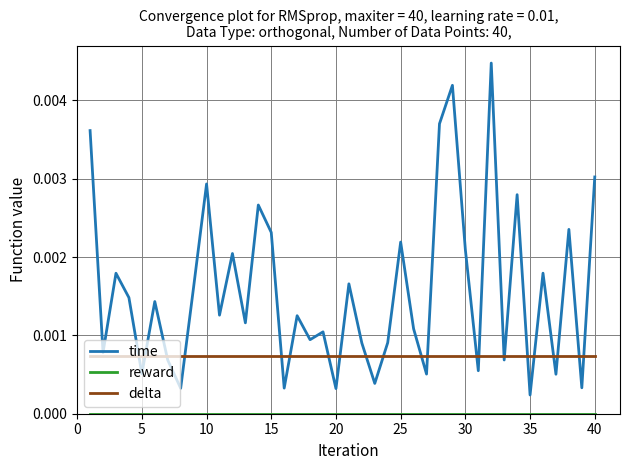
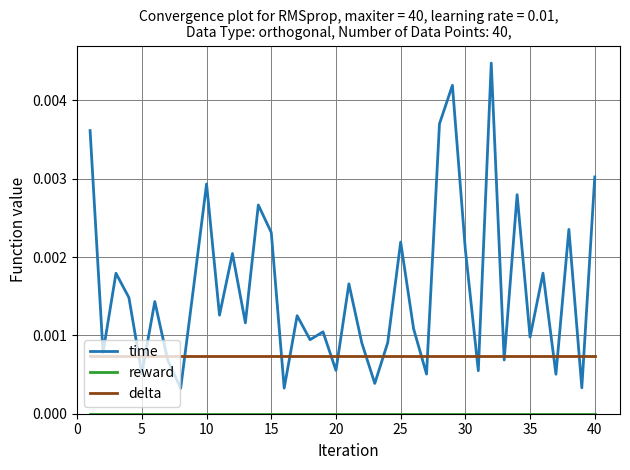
time, 20: 0.0003 -> 0.0006
time, 35: 0.0002 -> 0.0010
